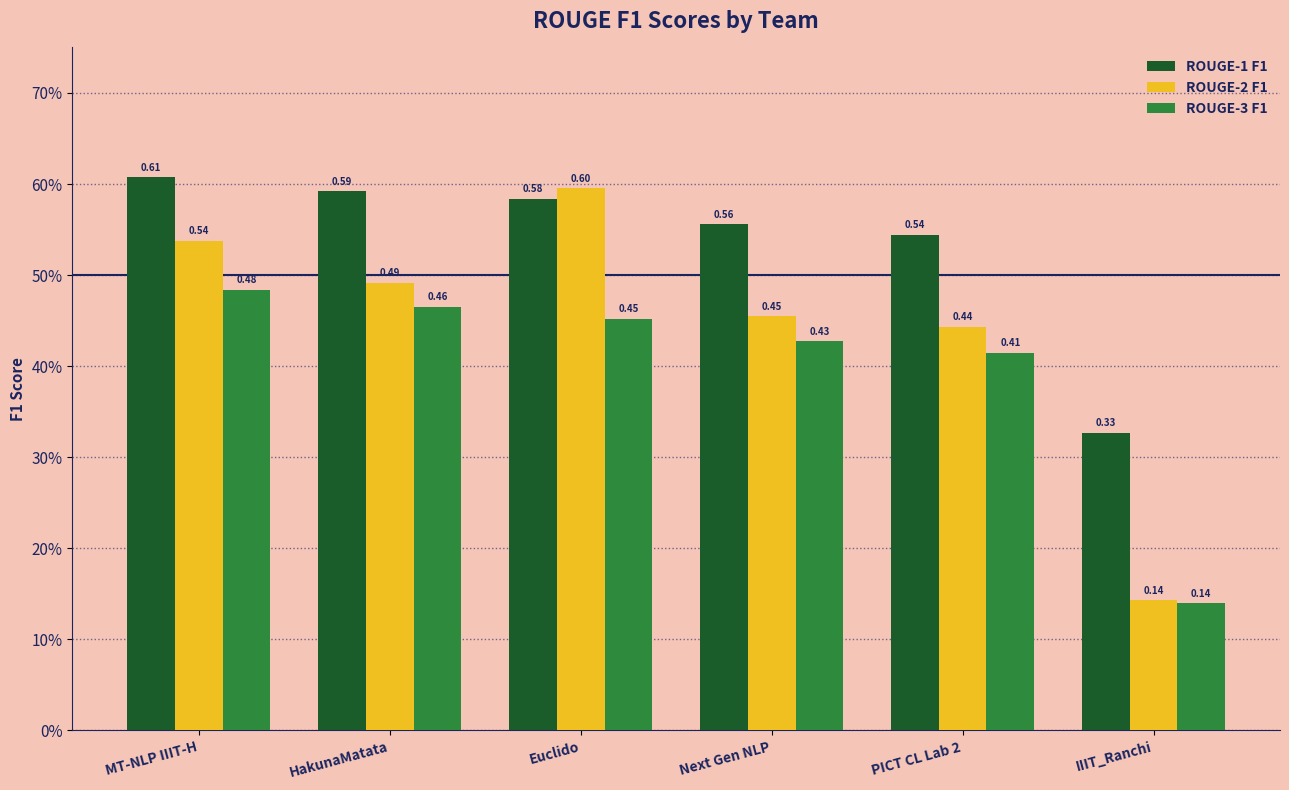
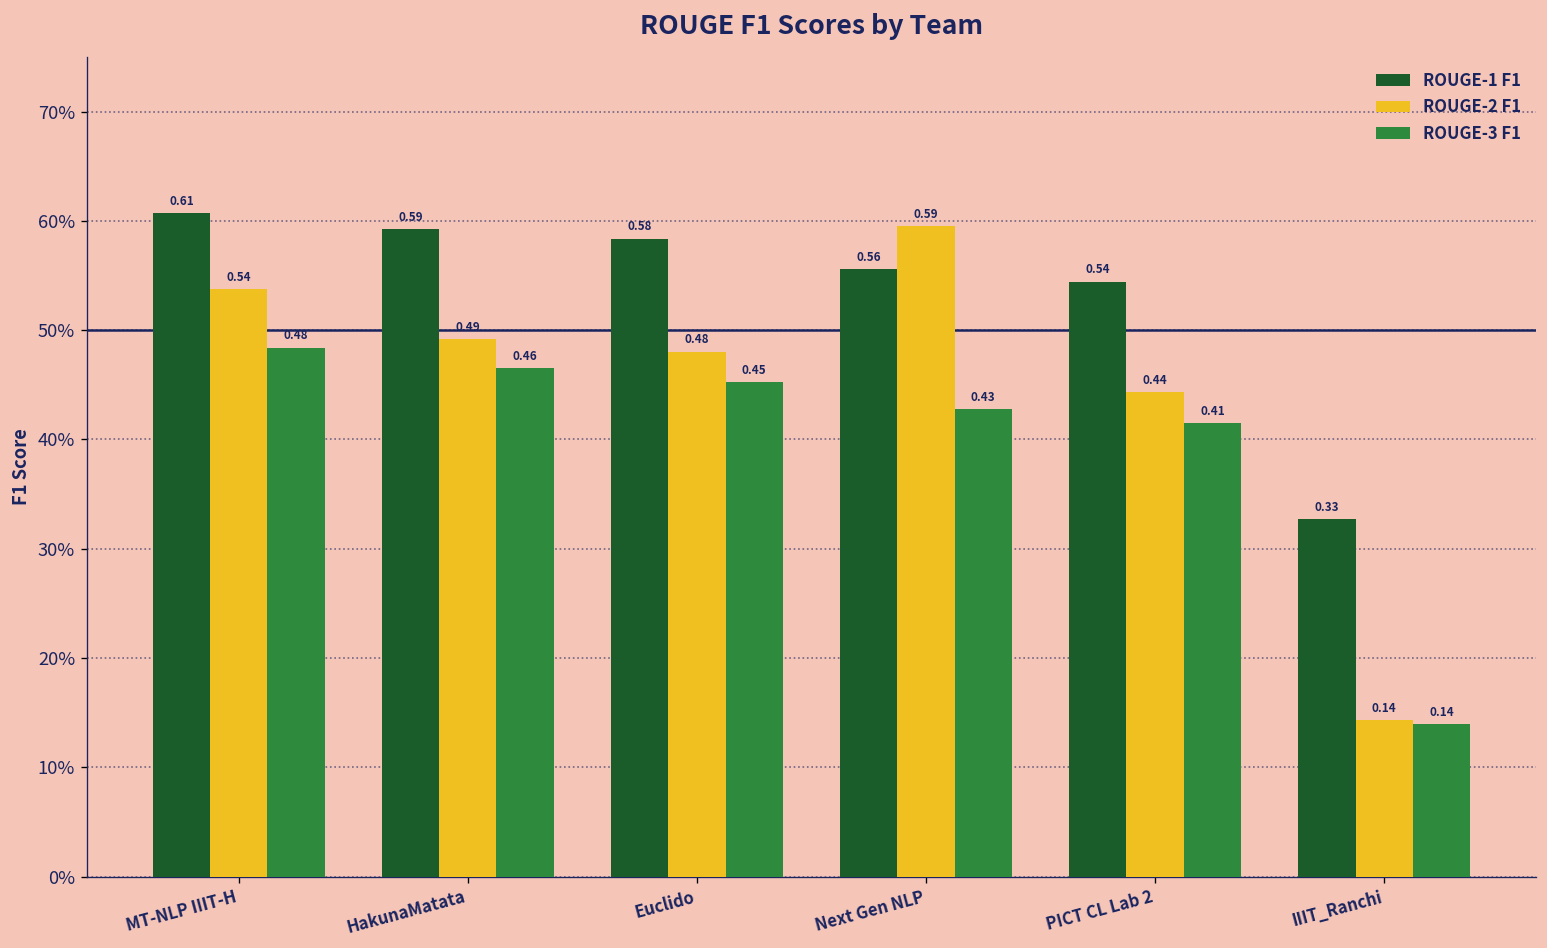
ROUGE-2 F1, Euclido: 0.60 -> 0.48
ROUGE-2 F1, Next Gen NLP: 0.45 -> 0.59
